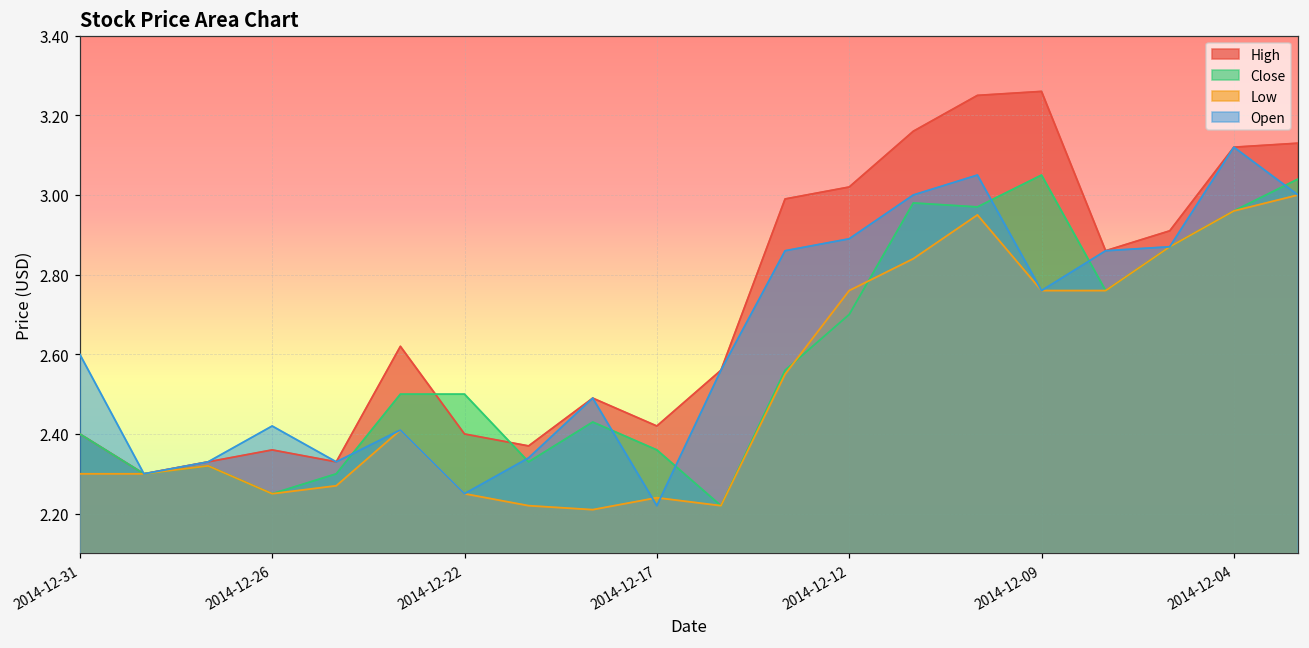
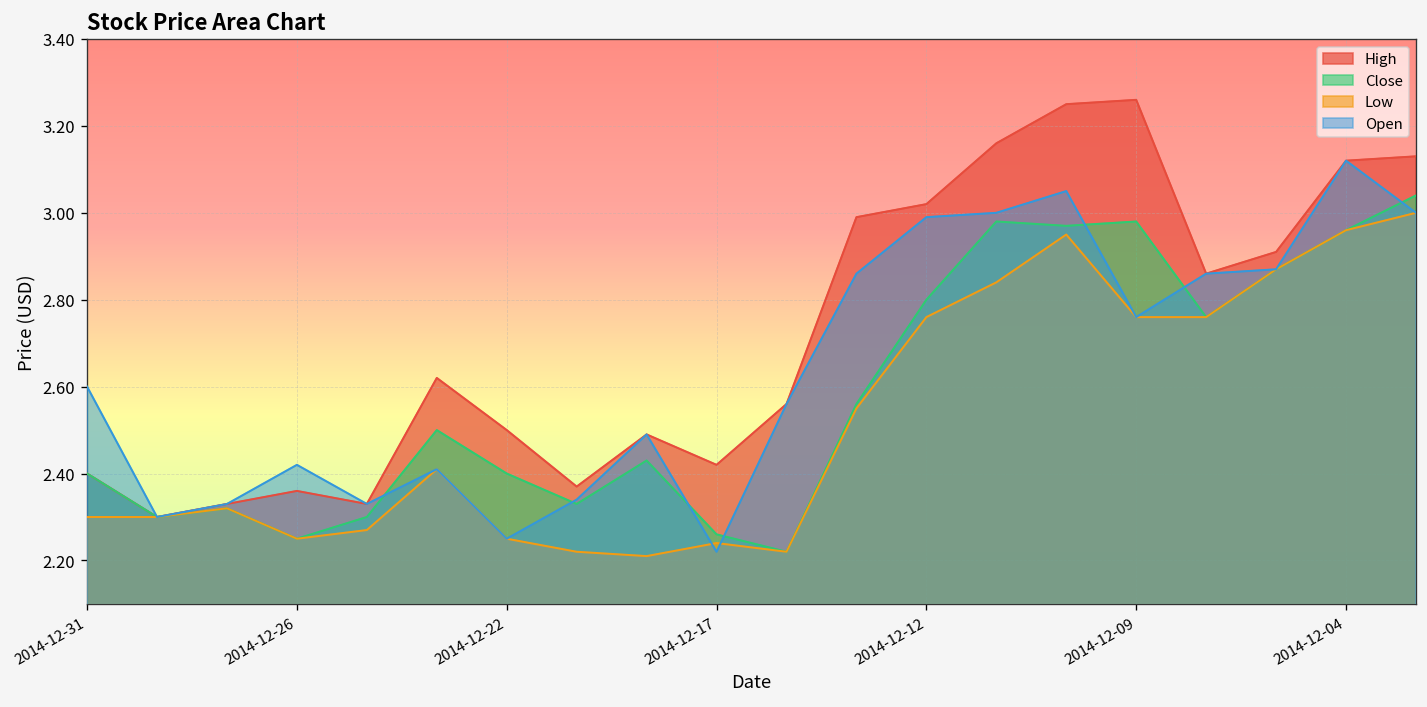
High, 2014-12-22: 2.4 -> 2.5
Close, 2014-12-22: 2.5 -> 2.4
Close, 2014-12-17: 2.36 -> 2.26
Close, 2014-12-12: 2.7 -> 2.8
Open, 2014-12-12: 2.89 -> 2.99
Close, 2014-12-09: 3.05 -> 2.98
